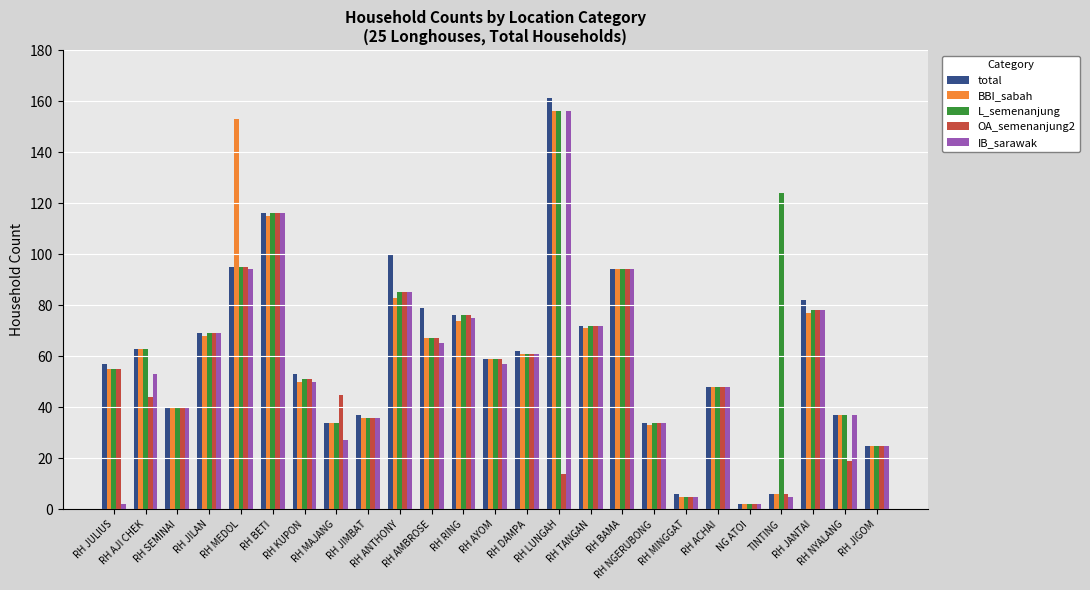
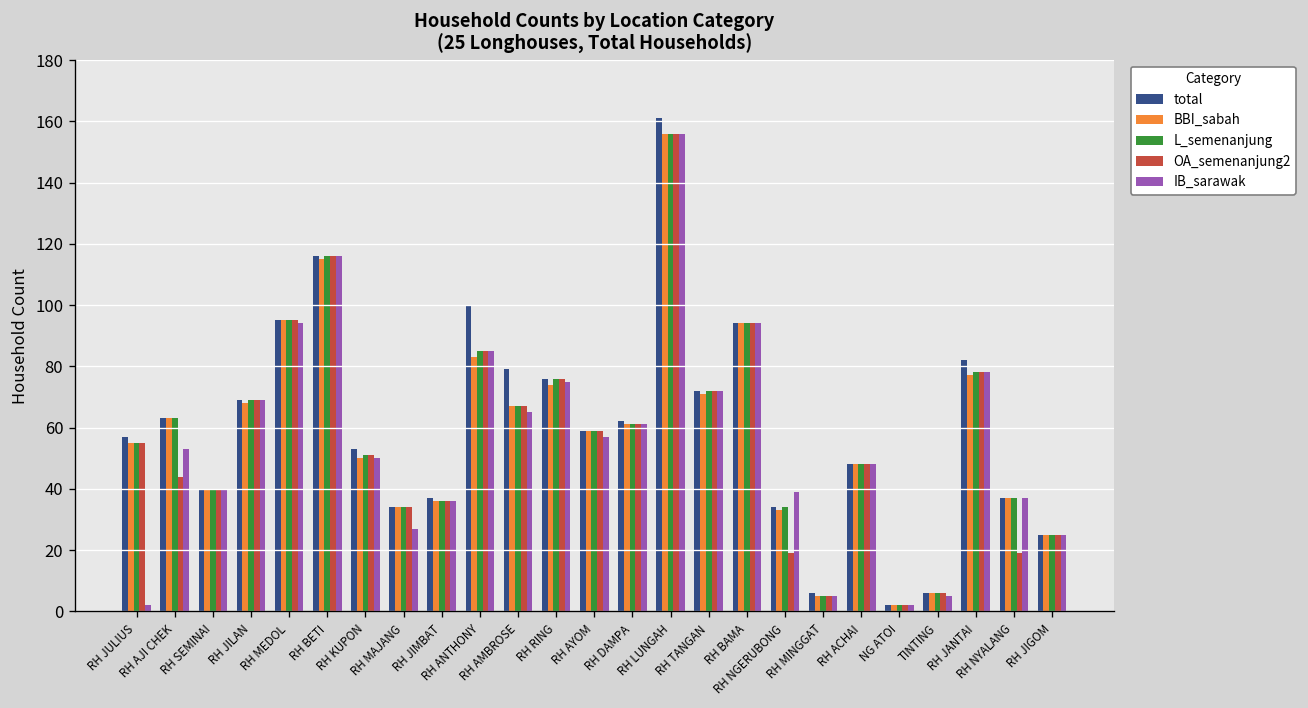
BBI_sabah, RH MEDOL: 153 -> 95
OA_semenanjung2, RH MAJANG: 45 -> 34
OA_semenanjung2, RH LUNGAH: 14 -> 156
OA_semenanjung2, RH NGERUBONG: 34 -> 19
IB_sarawak, RH NGERUBONG: 34 -> 39
L_semenanjung, TINTING: 124 -> 6
